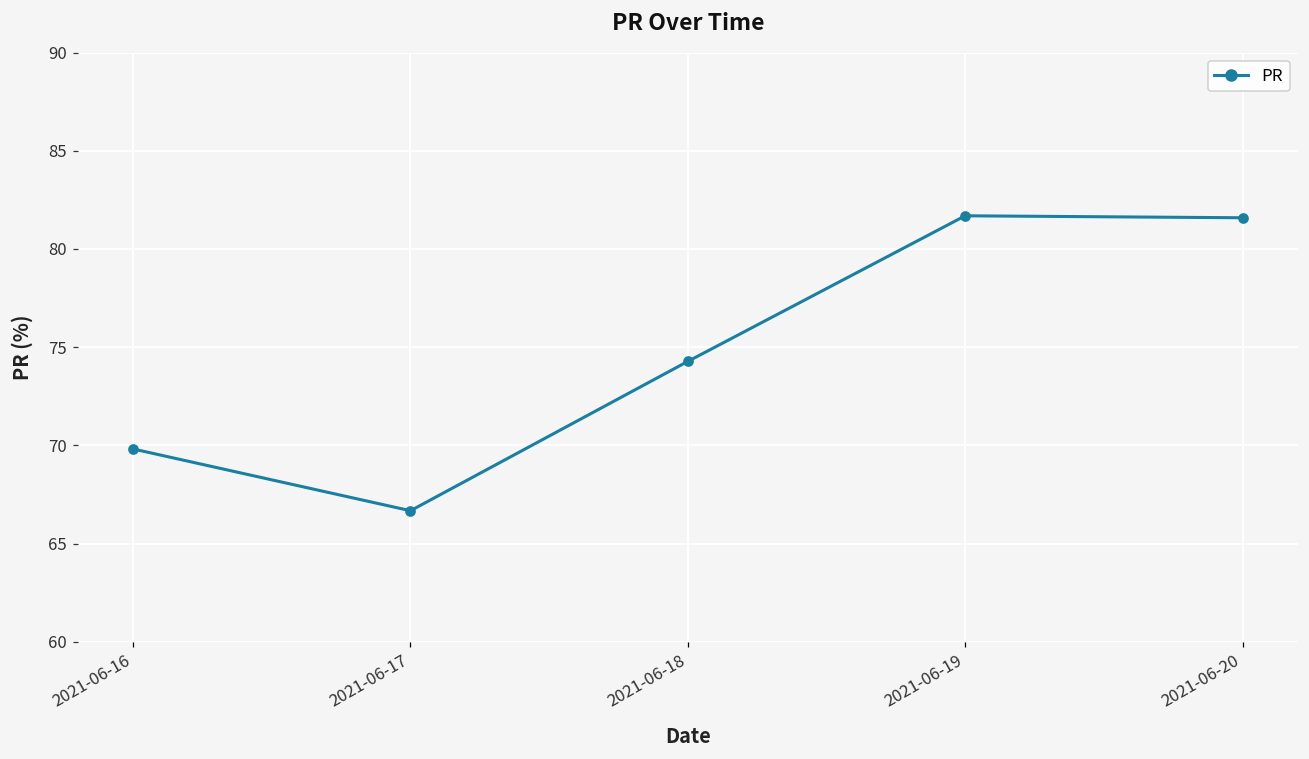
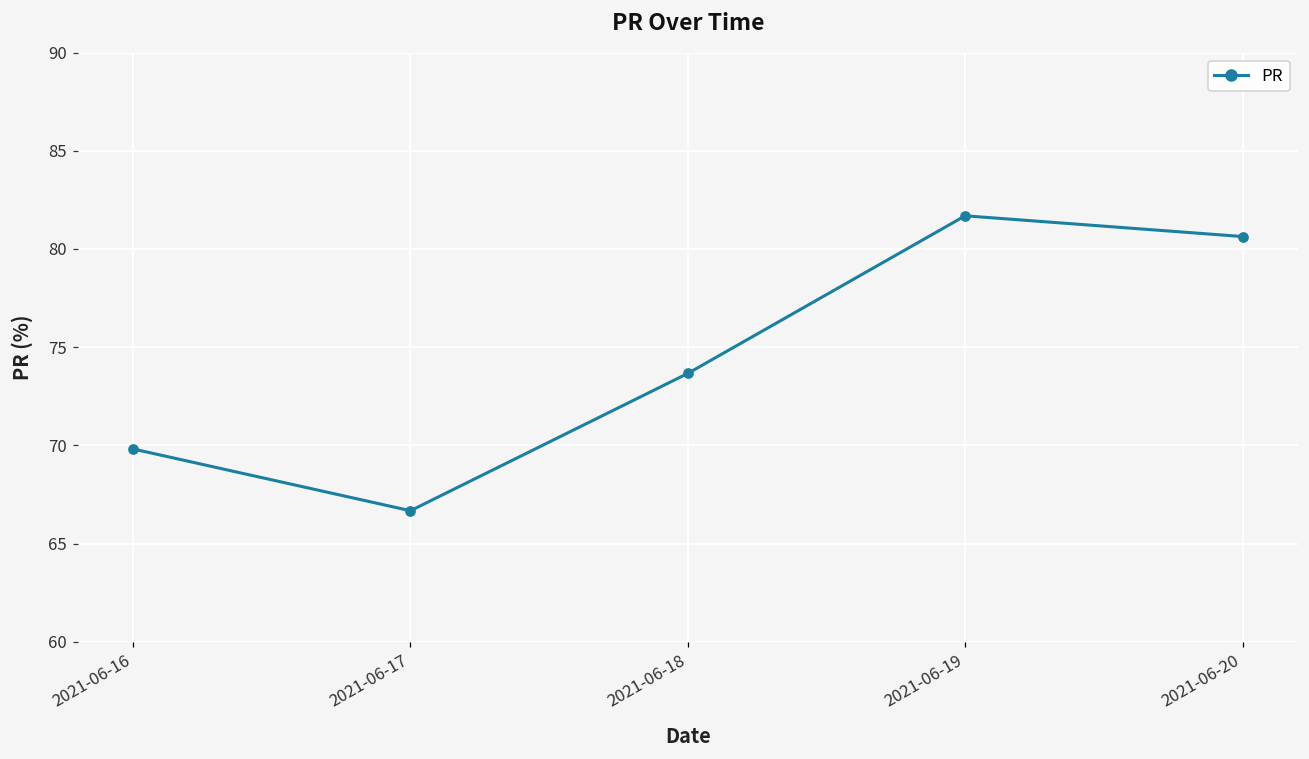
2021-06-18: 74.3 -> 73.7
2021-06-20: 81.6 -> 80.6
